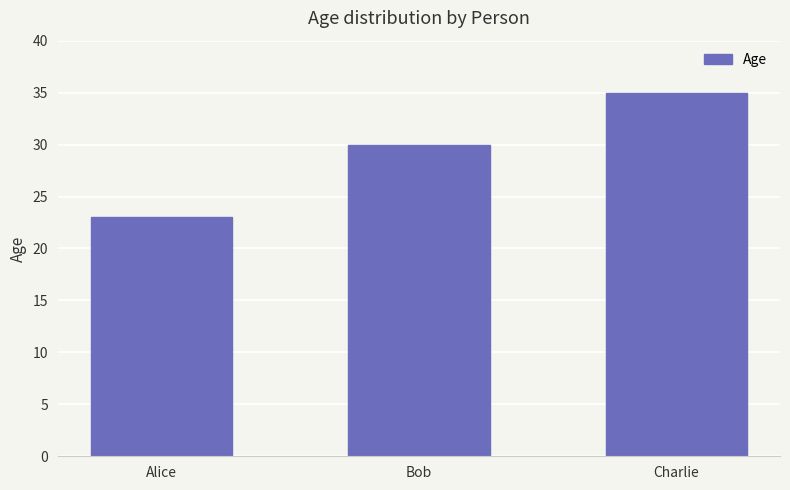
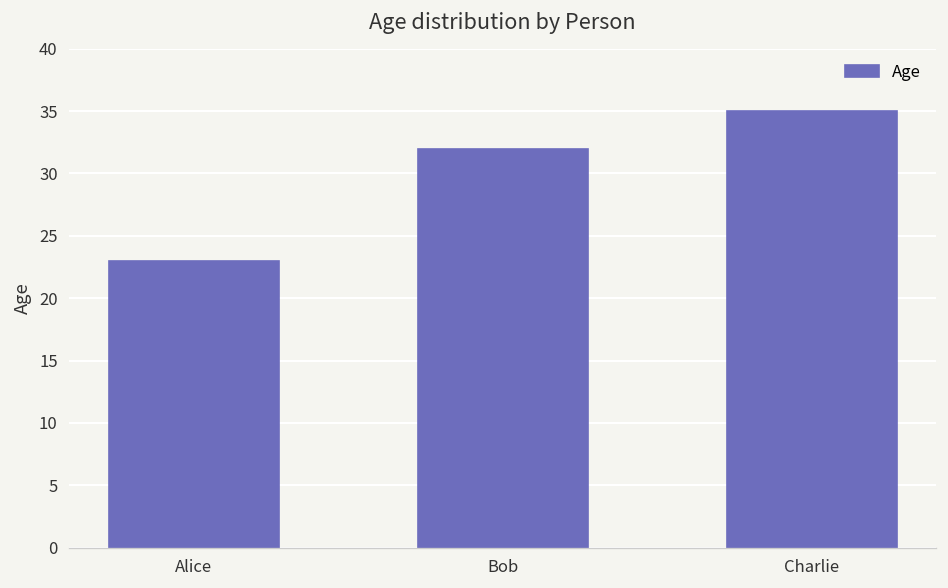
Bob: 30 -> 32
